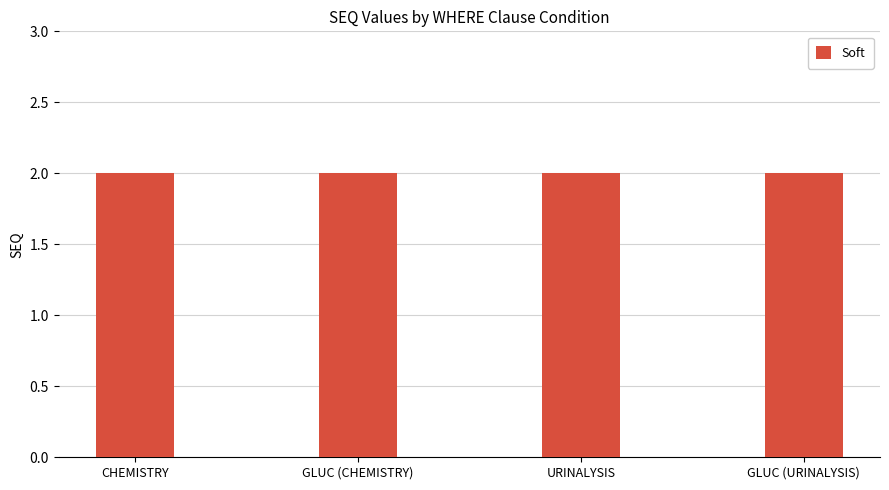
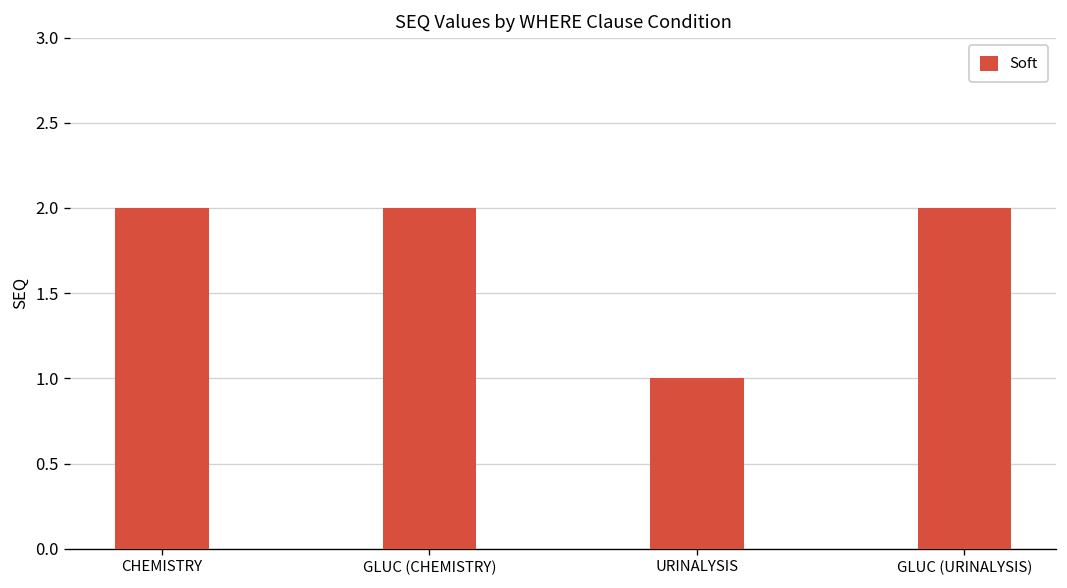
URINALYSIS: 2 -> 1
